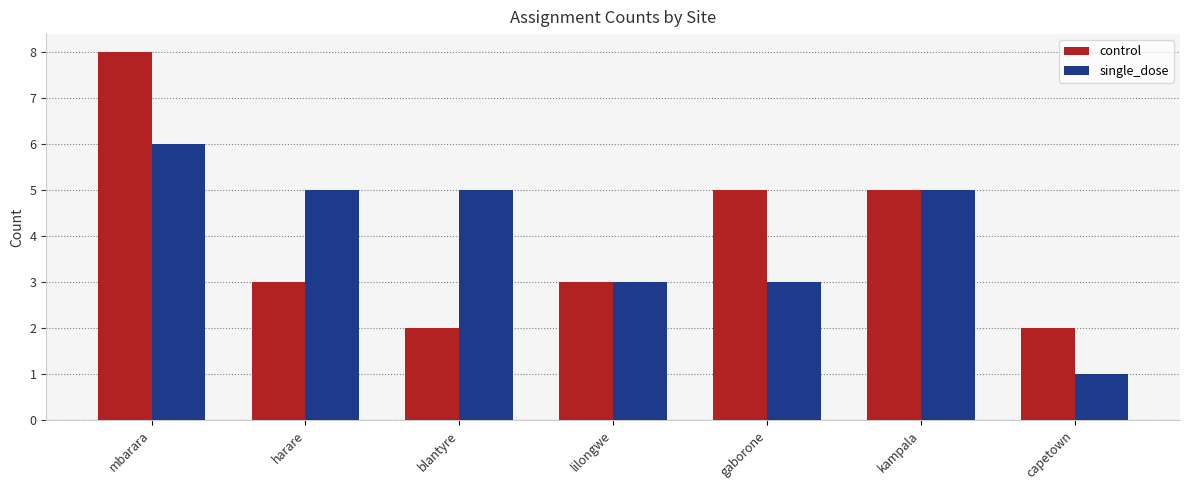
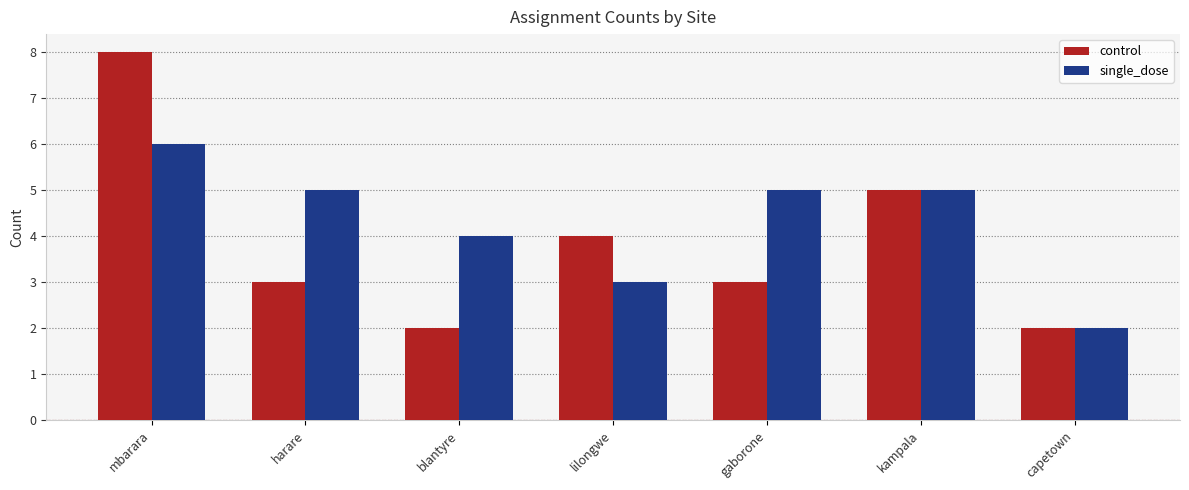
single_dose, blantyre: 5 -> 4
control, lilongwe: 3 -> 4
control, gaborone: 5 -> 3
single_dose, gaborone: 3 -> 5
single_dose, capetown: 1 -> 2
